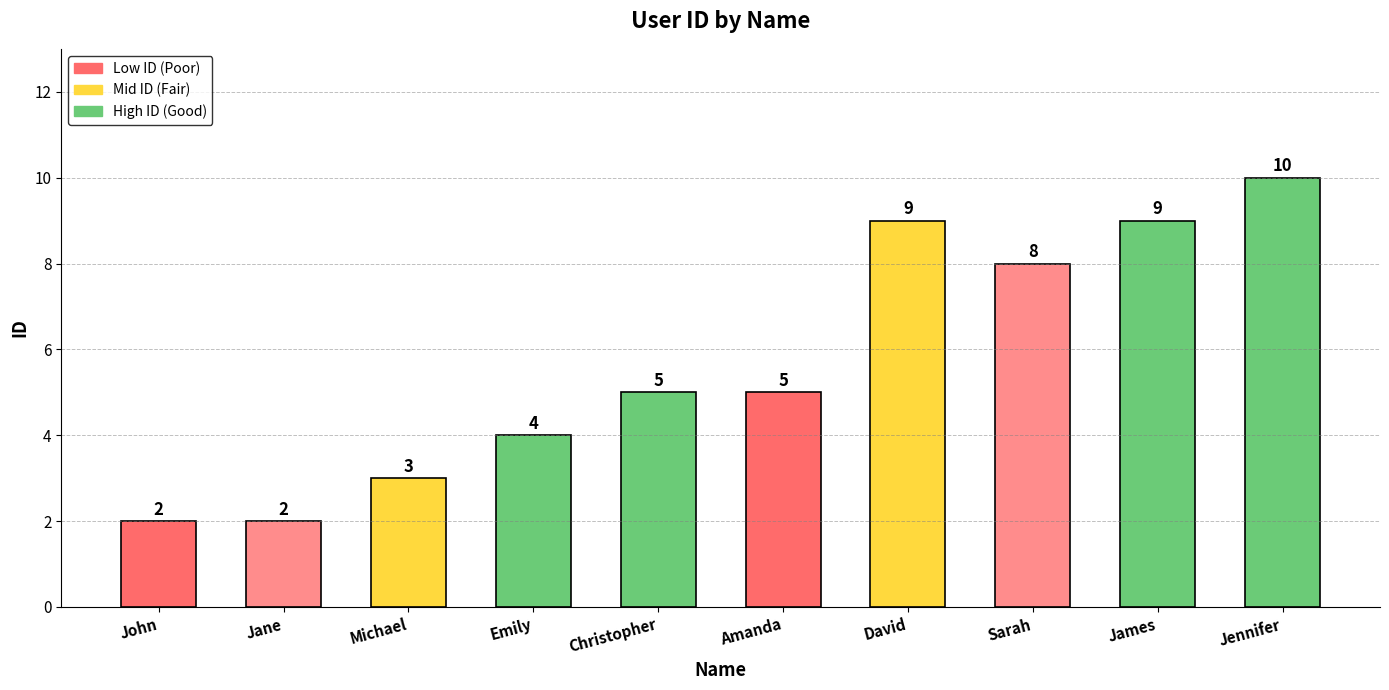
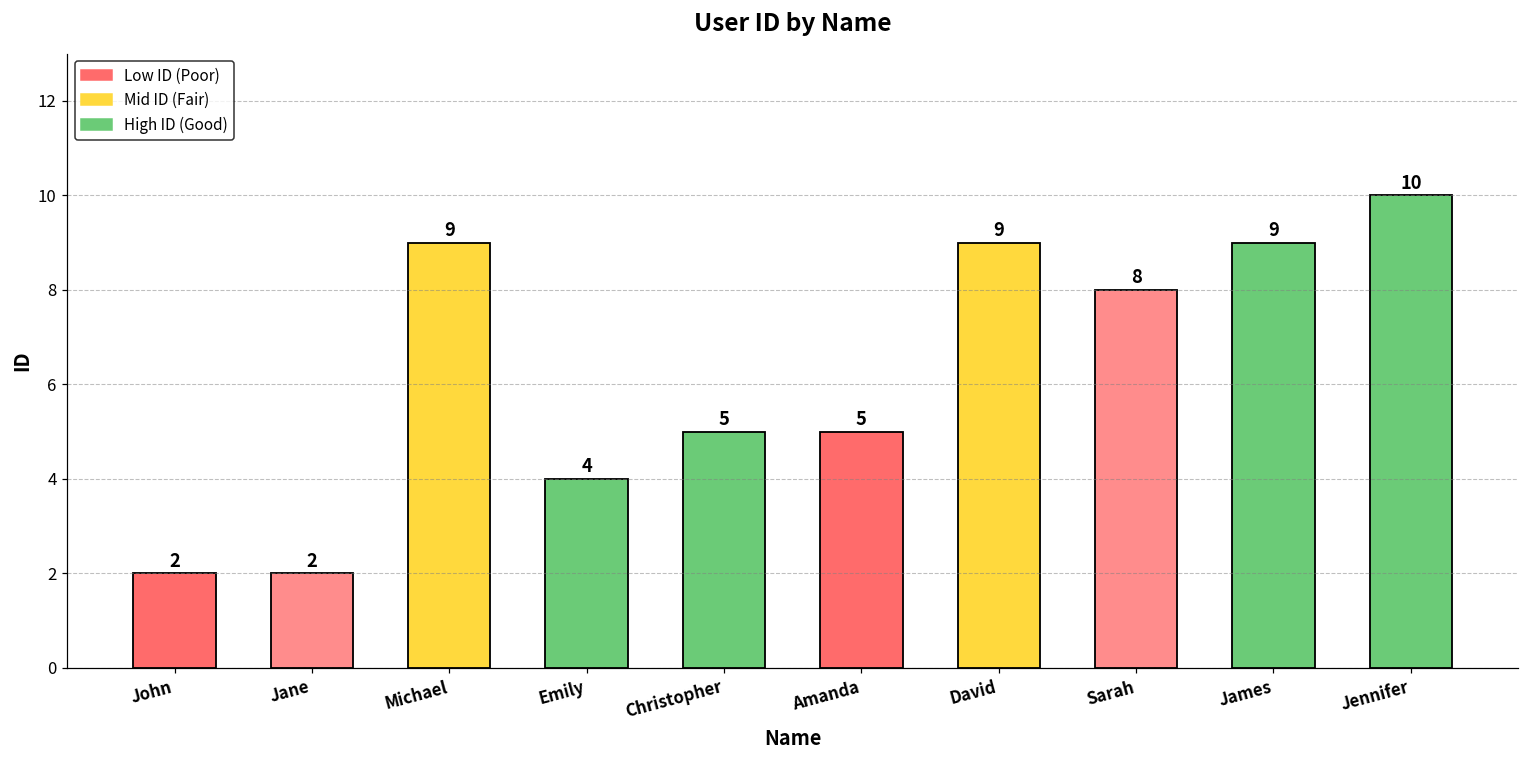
Michael: 3 -> 9
